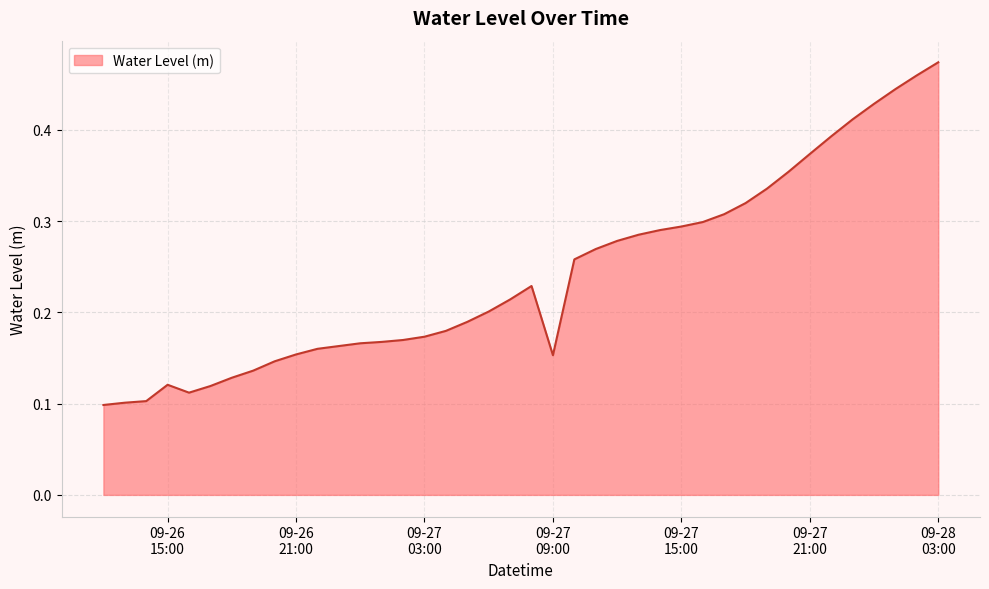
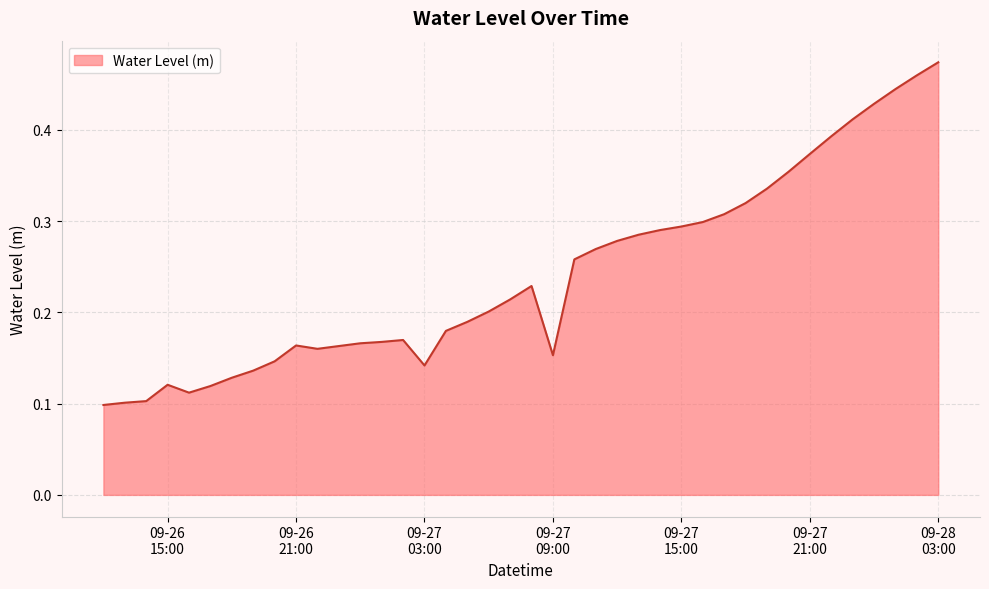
09-26 21:00: 0.15 -> 0.16
09-27 03:00: 0.17 -> 0.14
